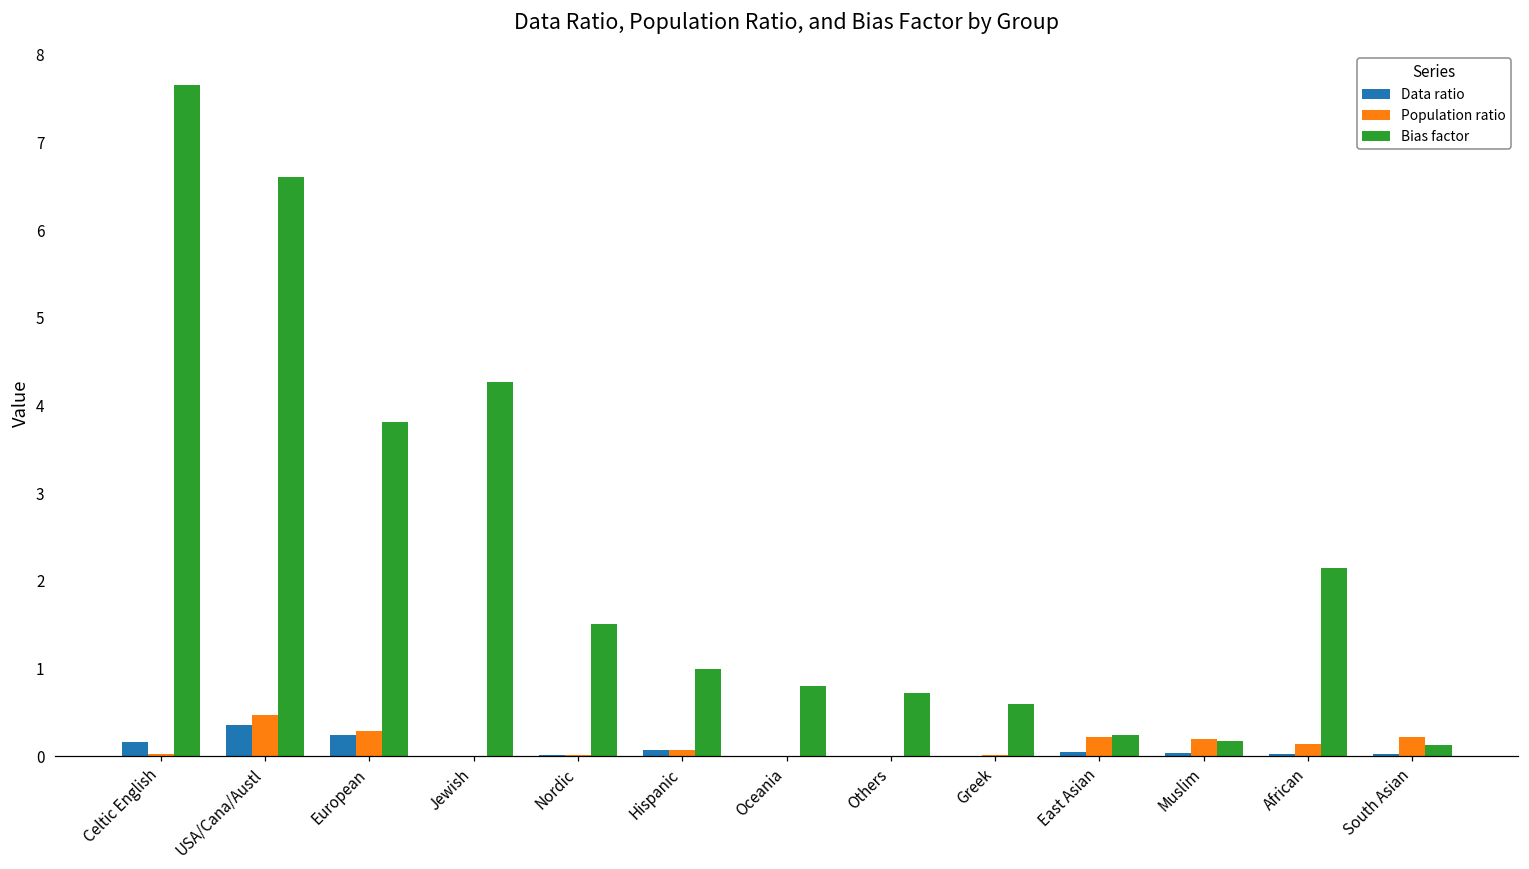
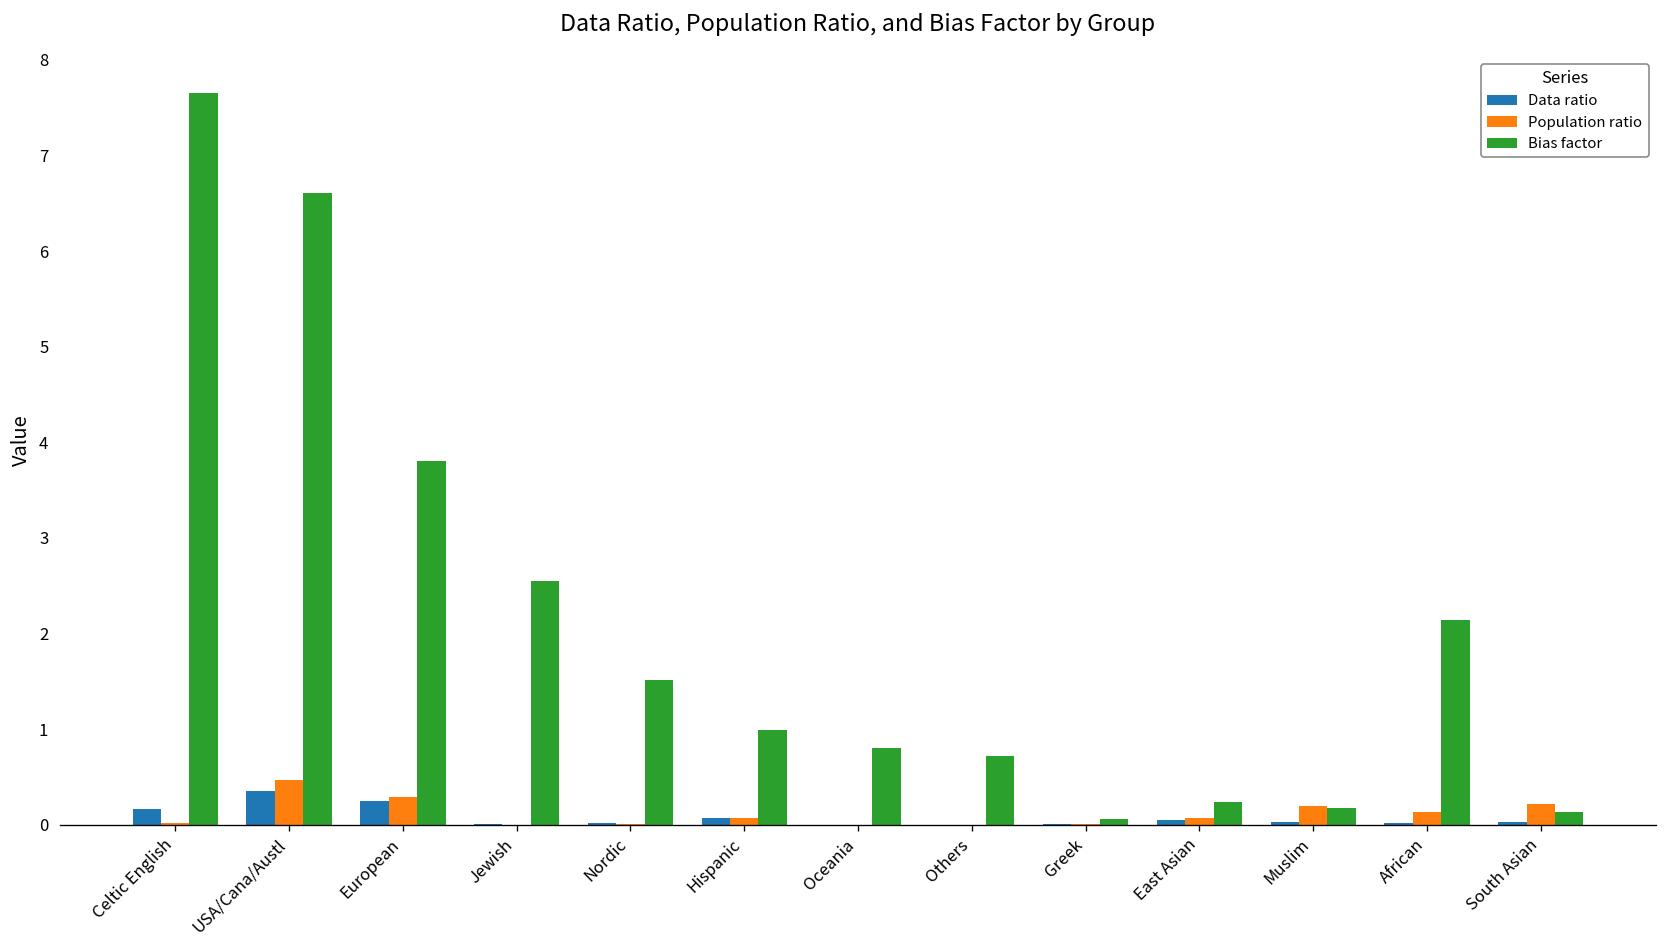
Bias factor, Jewish: 4.3 -> 2.6
Bias factor, Greek: 0.6 -> 0.1
Population ratio, East Asian: 0.2 -> 0.1
